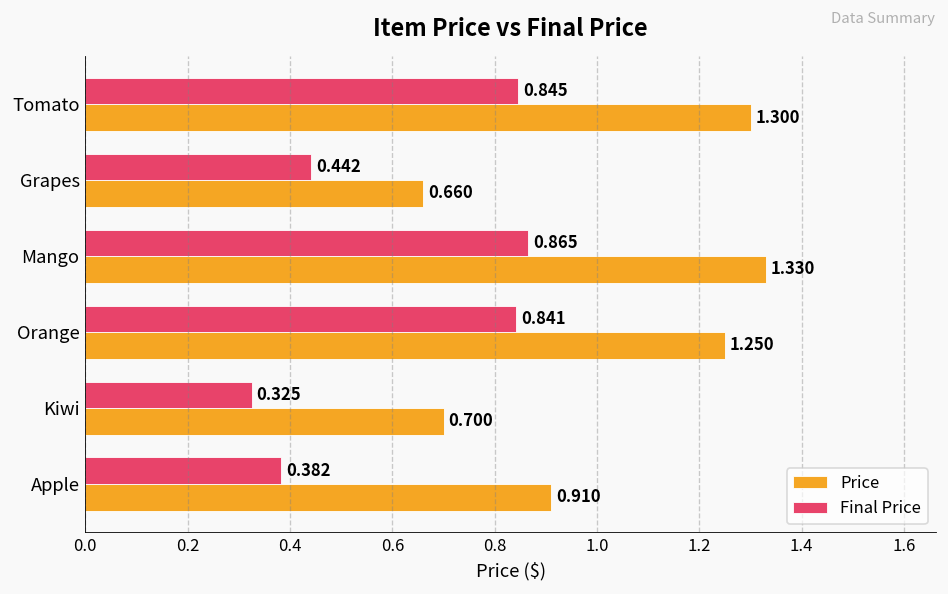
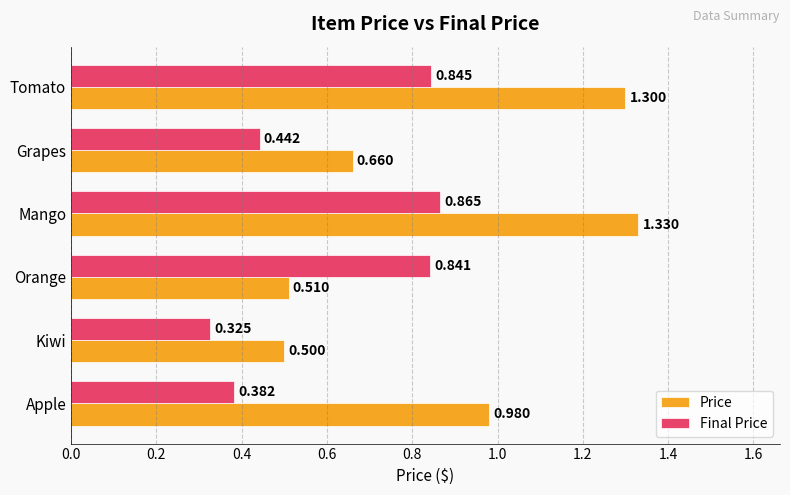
Price, Orange: 1.250 -> 0.510
Price, Kiwi: 0.700 -> 0.500
Price, Apple: 0.910 -> 0.980
